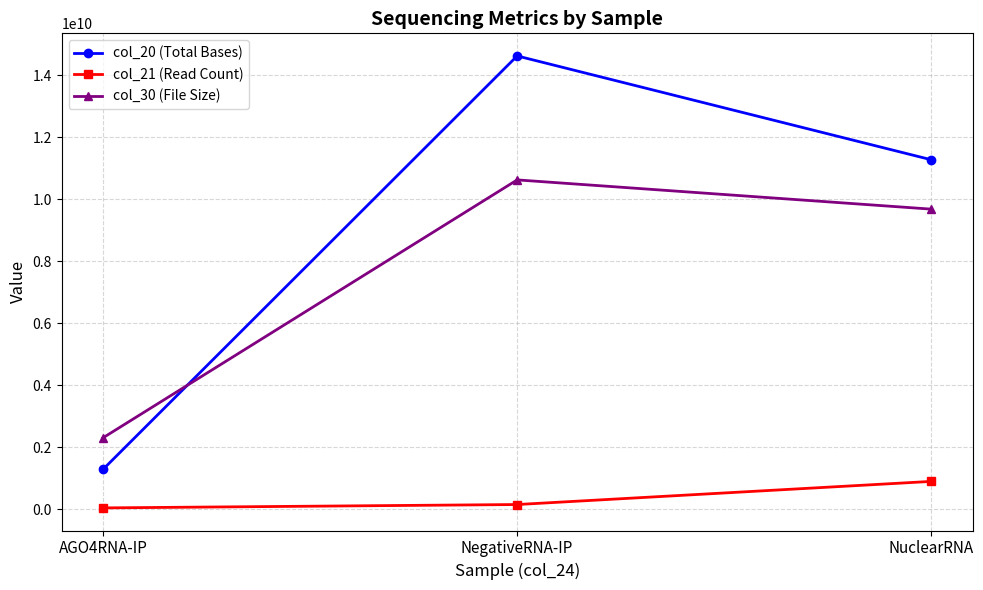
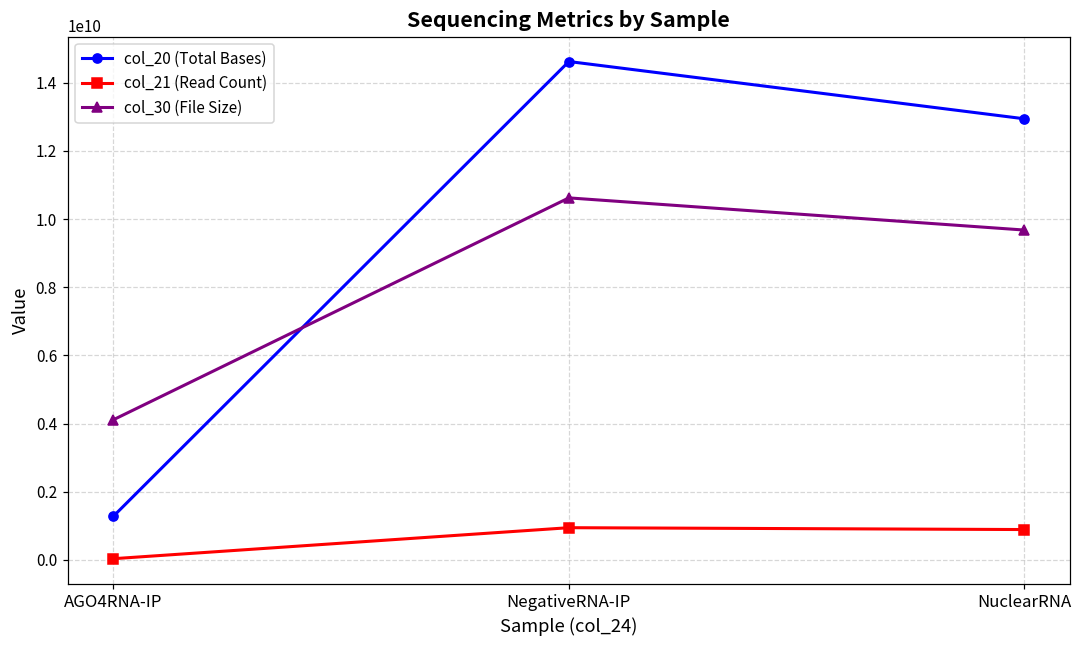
col_30 (File Size), AGO4RNA-IP: 2300000000 -> 4100000000
col_21 (Read Count), NegativeRNA-IP: 100000000 -> 900000000
col_20 (Total Bases), NuclearRNA: 11300000000 -> 12900000000
